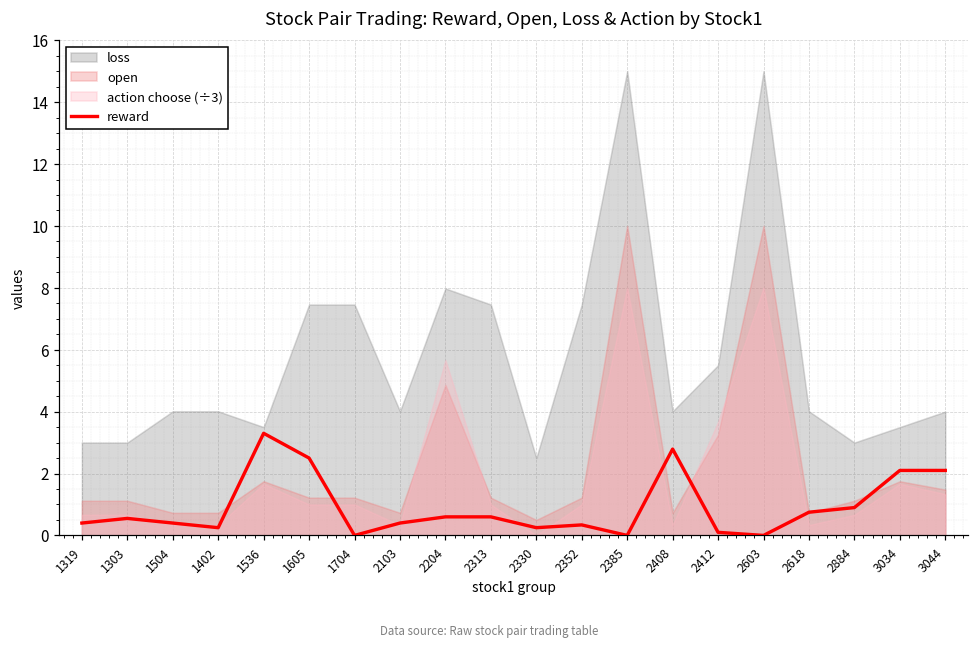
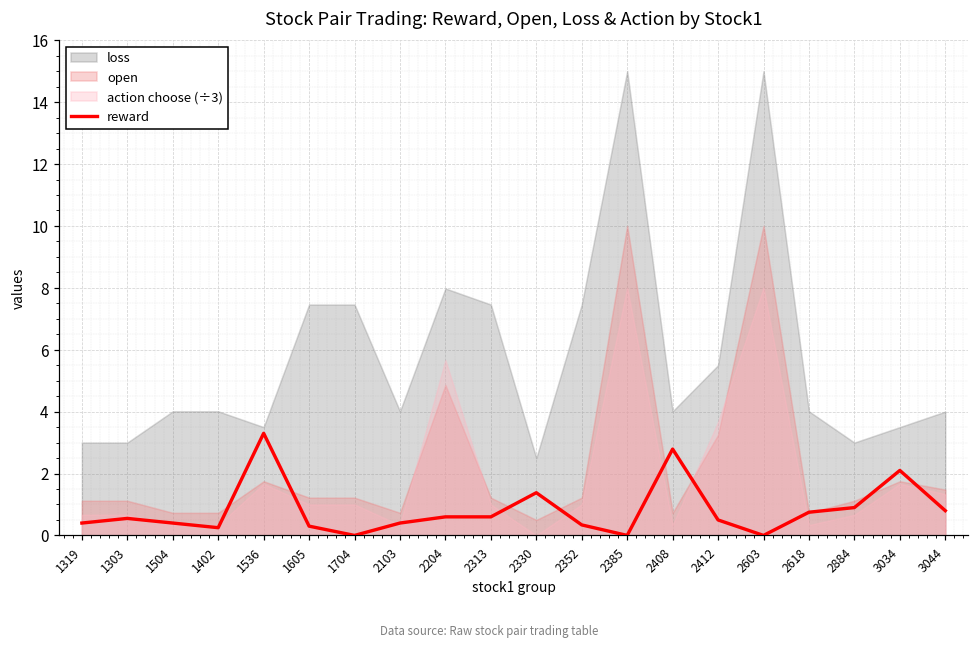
reward, 1605: 2.5 -> 0.3
reward, 2330: 0.3 -> 1.4
reward, 2412: 0.1 -> 0.5
reward, 3044: 2.1 -> 0.8
